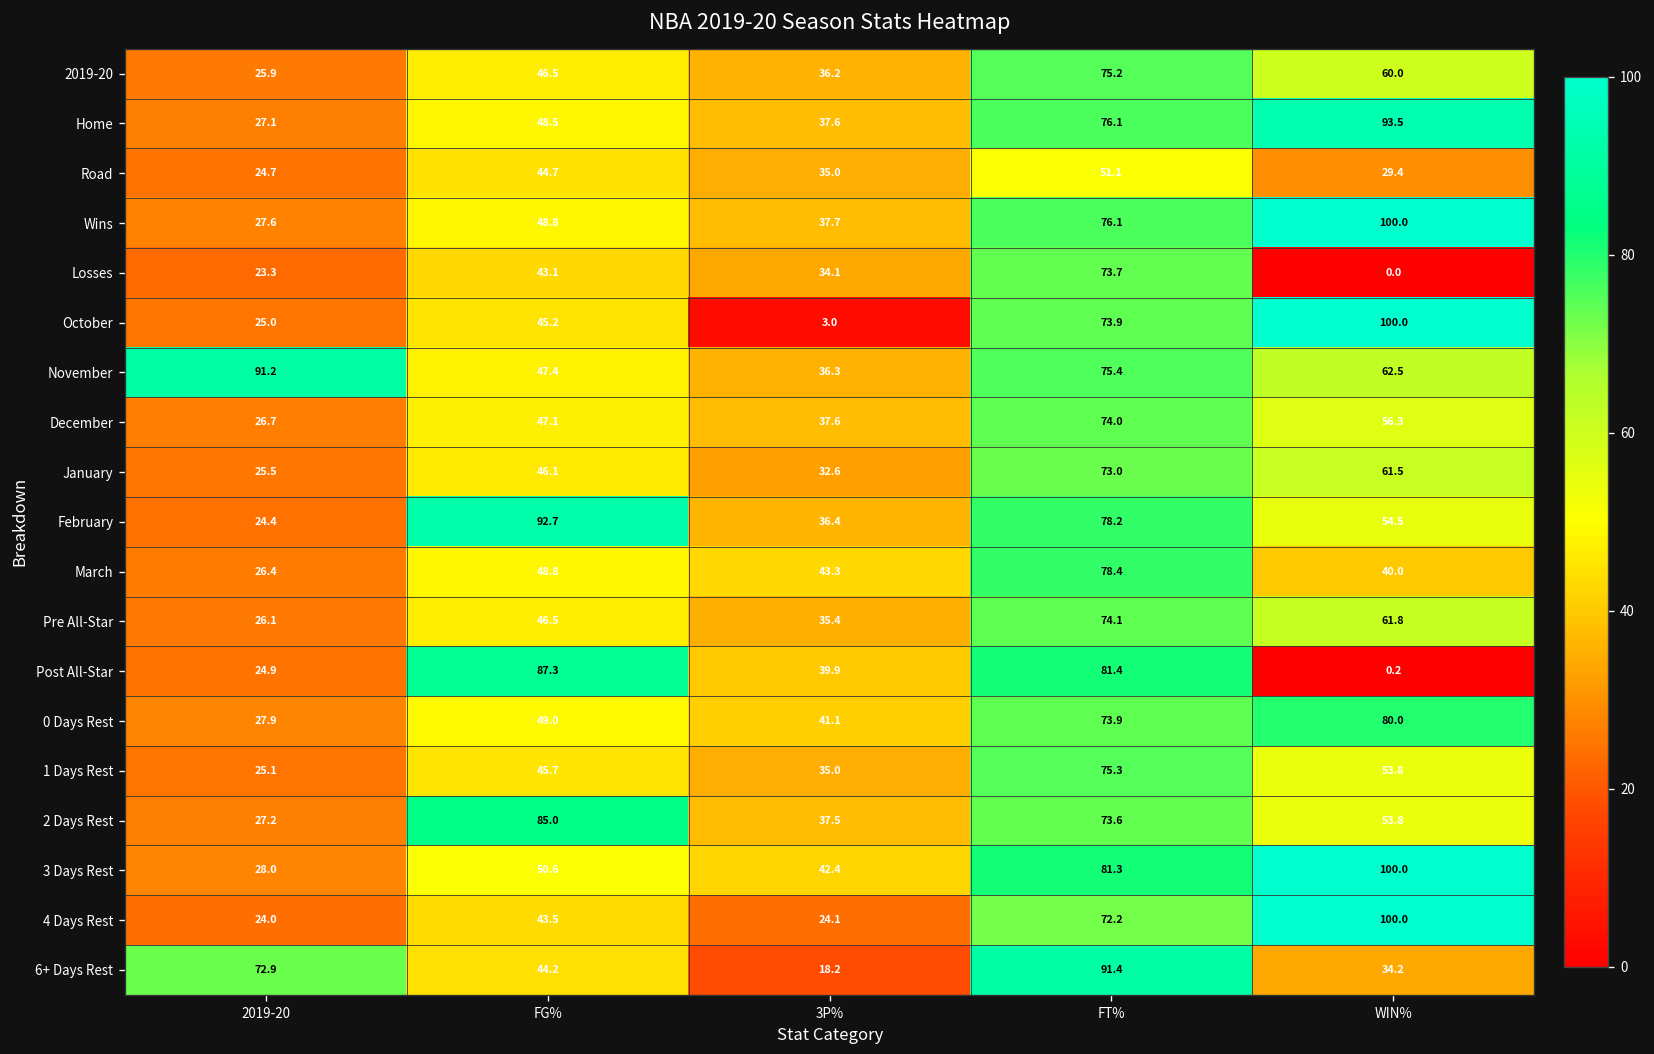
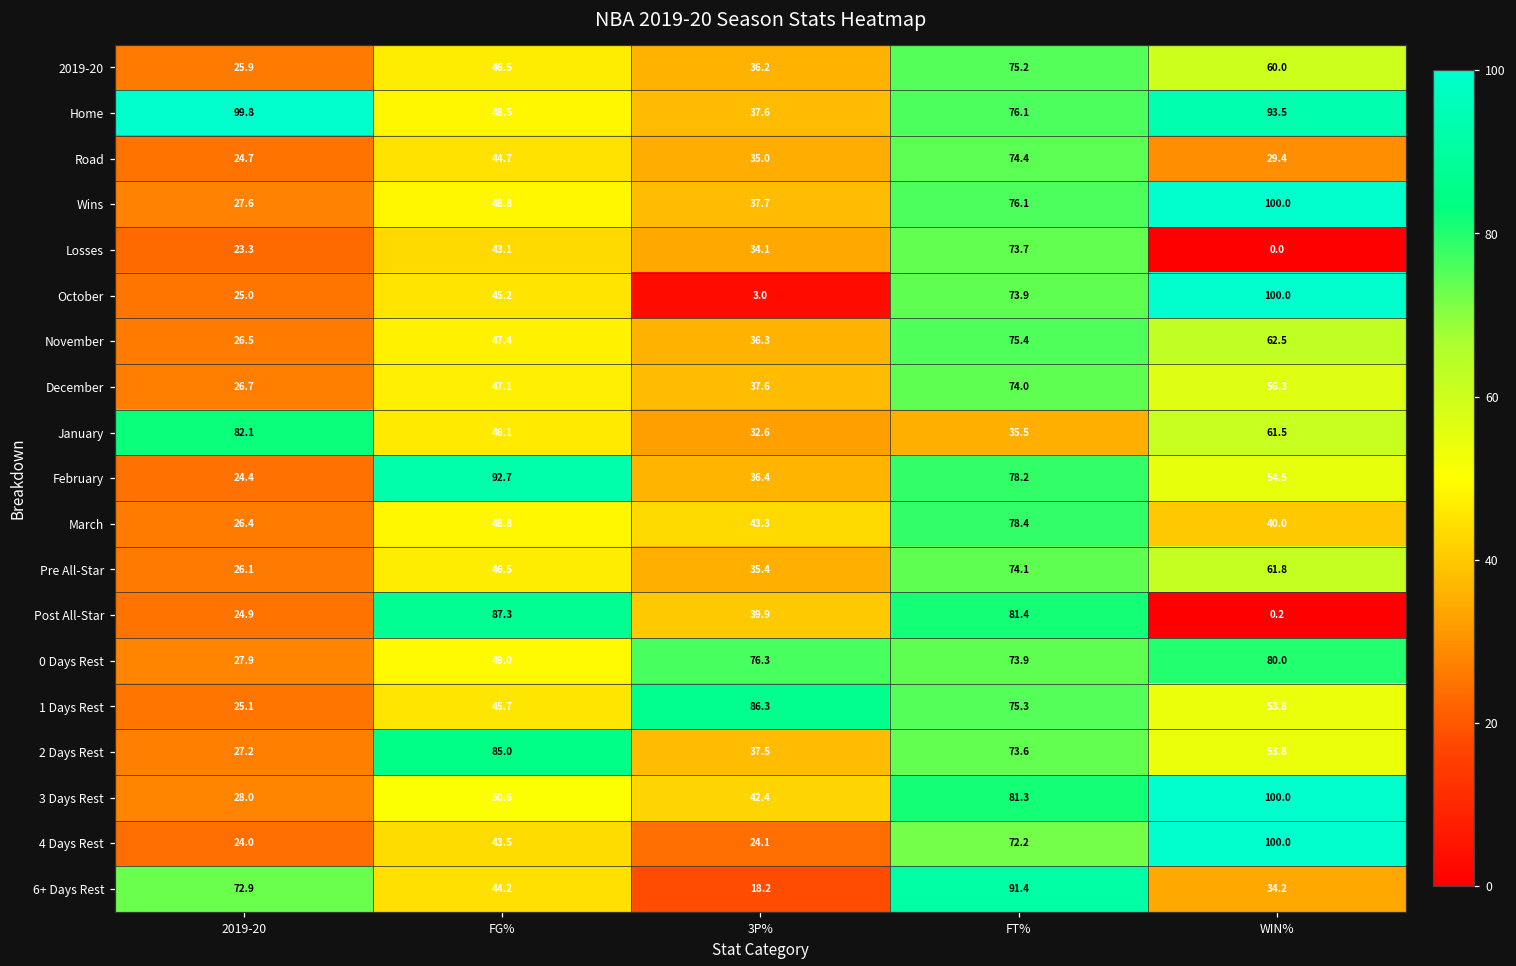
Home, 2019-20: 27.1 -> 99.8
Road, FT%: 51.1 -> 74.4
November, 2019-20: 91.2 -> 26.5
January, 2019-20: 25.5 -> 82.1
January, FT%: 73.0 -> 35.5
0 Days Rest, 3P%: 41.1 -> 76.3
1 Days Rest, 3P%: 35.0 -> 86.3
